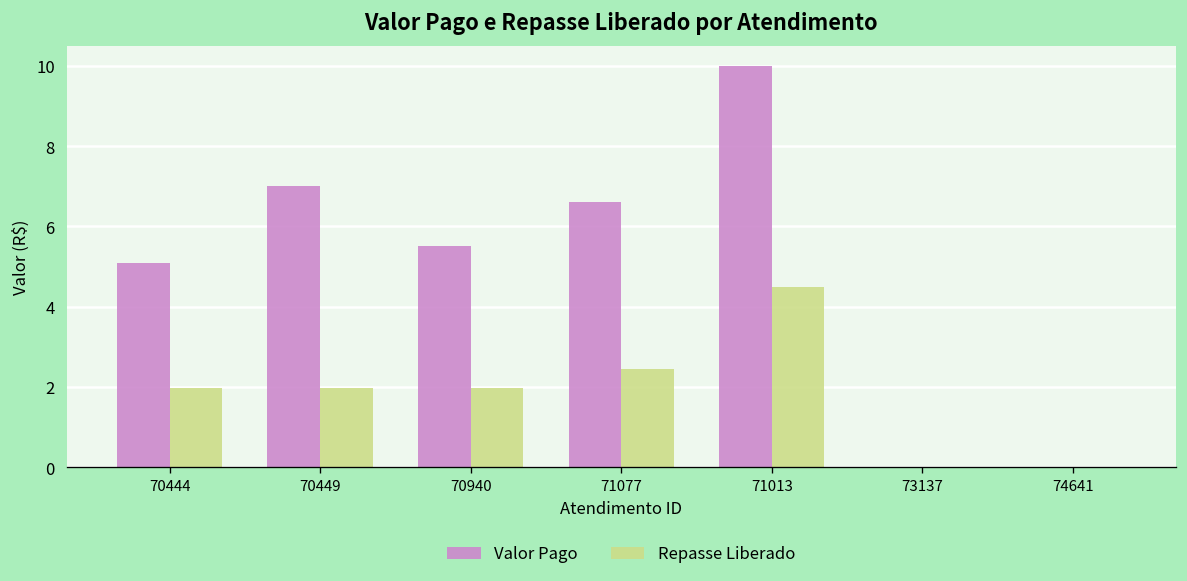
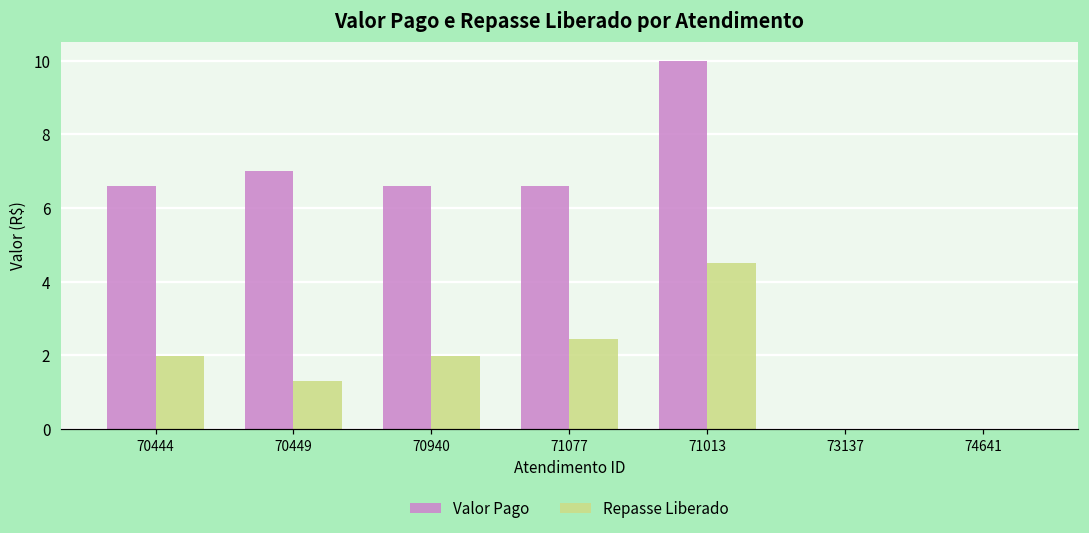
Valor Pago, 70444: 5.1 -> 6.6
Repasse Liberado, 70449: 2.0 -> 1.3
Valor Pago, 70940: 5.5 -> 6.6
